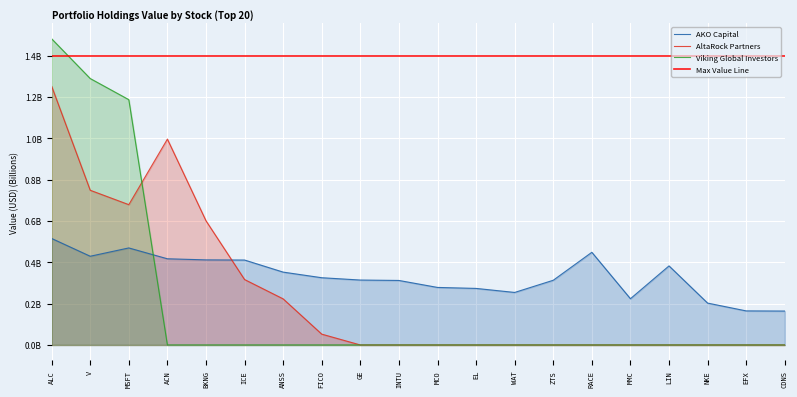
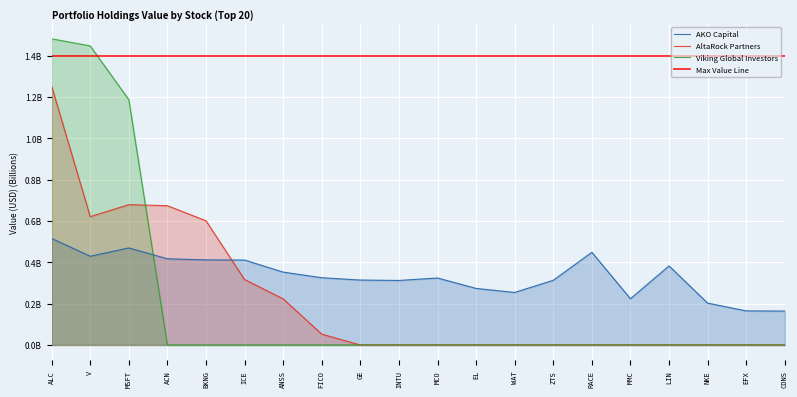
AltaRock Partners, V: 750000000 -> 620000000
Viking Global Investors, V: 1290000000 -> 1450000000
AltaRock Partners, ACN: 1000000000 -> 670000000
AKO Capital, MCO: 280000000 -> 320000000
